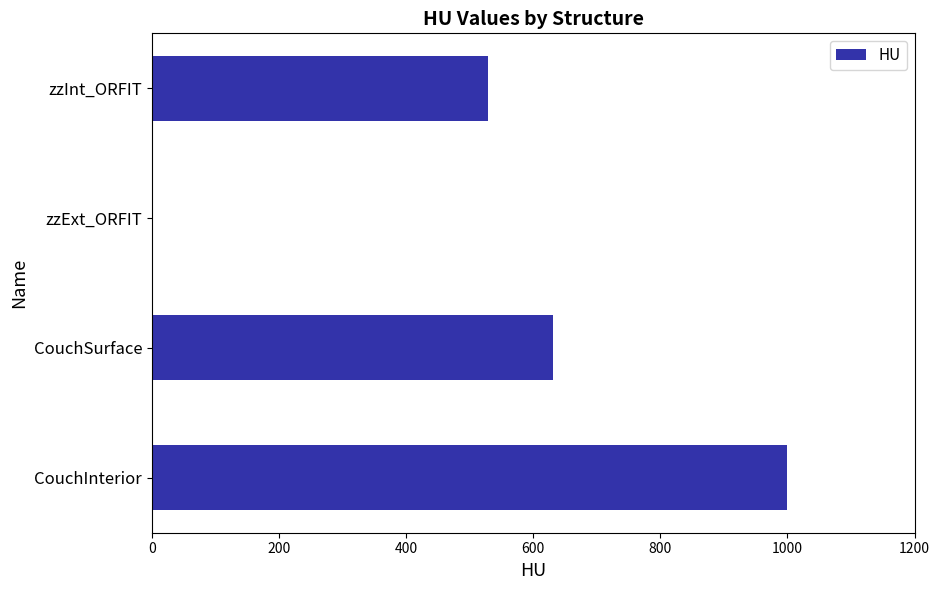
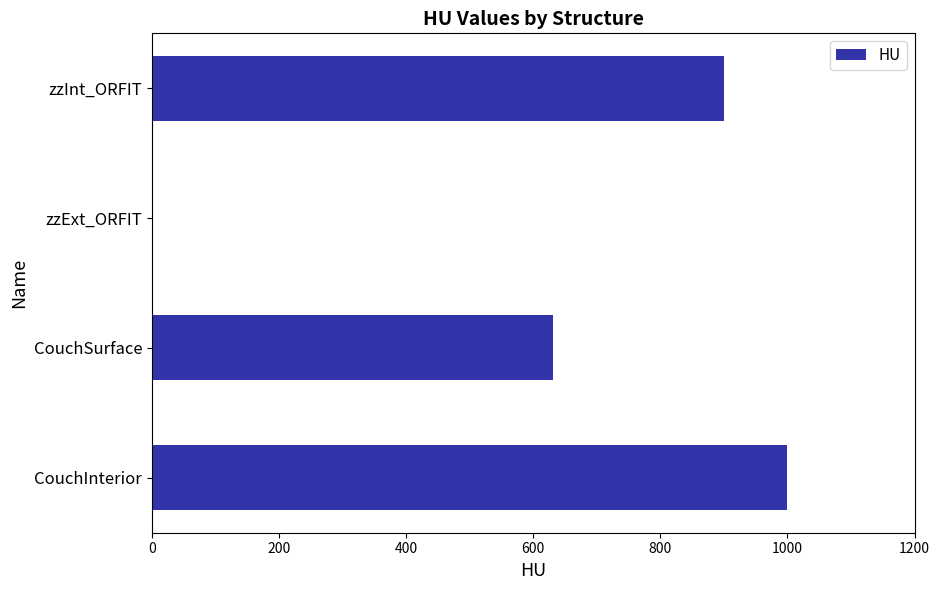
zzInt_ORFIT: 530 -> 900
